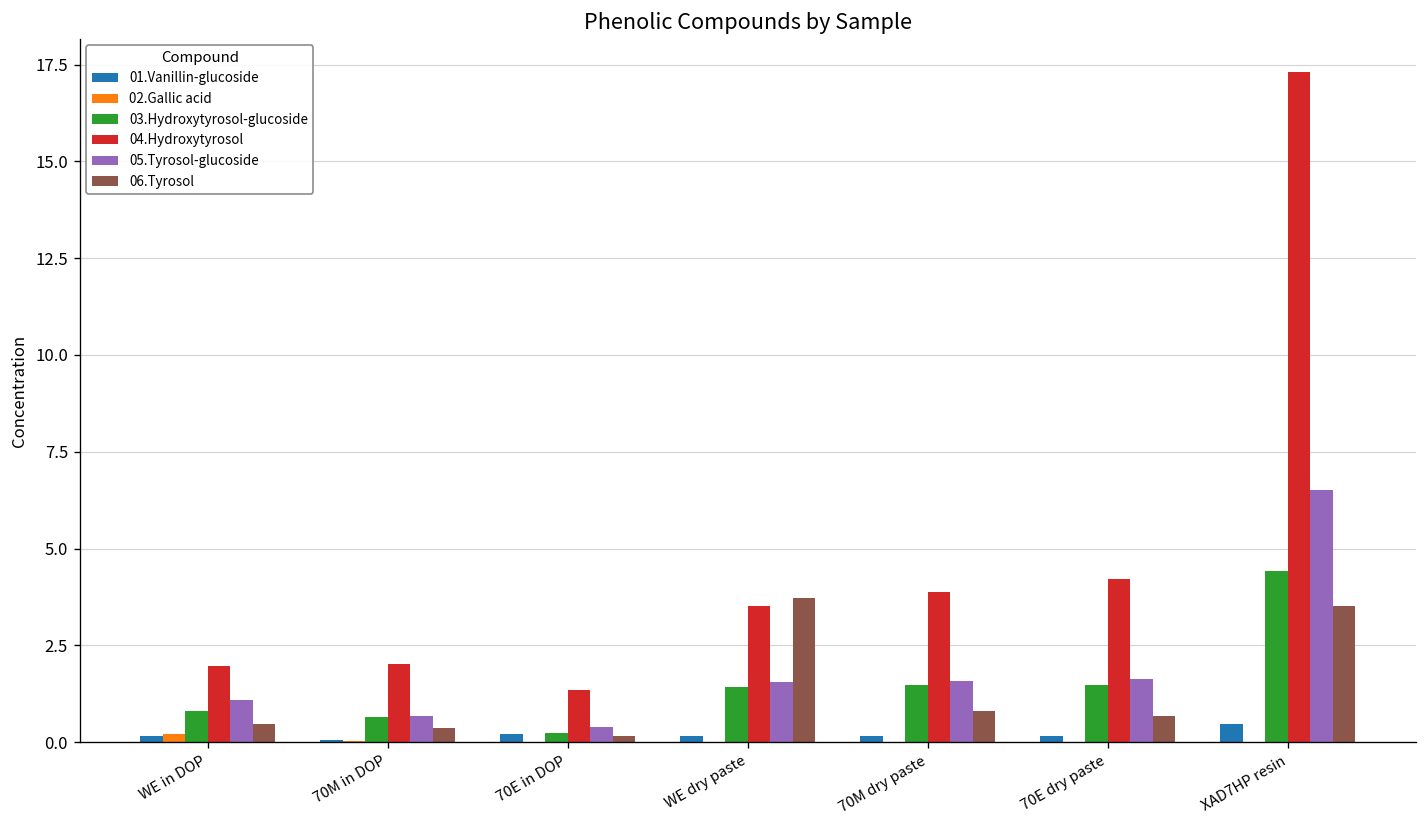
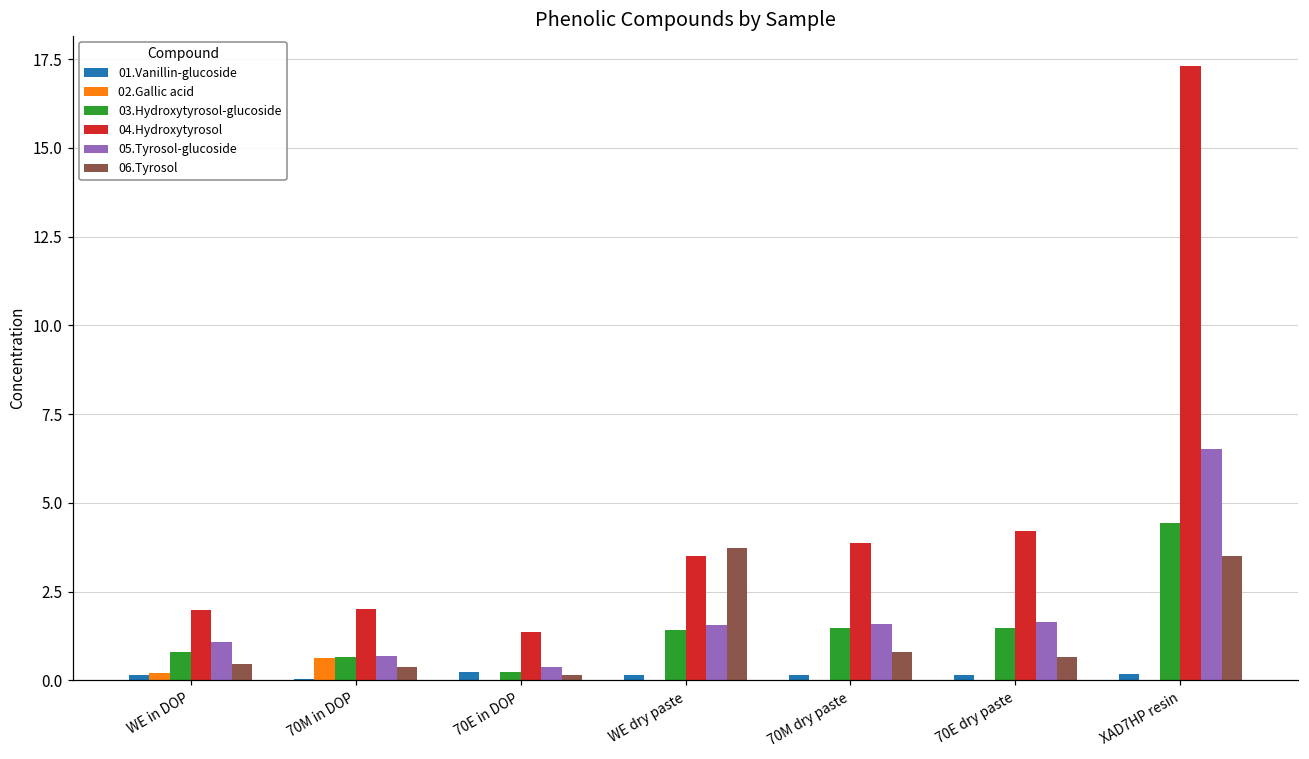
02.Gallic acid, 70M in DOP: 0.0 -> 0.6
01.Vanillin-glucoside, XAD7HP resin: 0.5 -> 0.2
